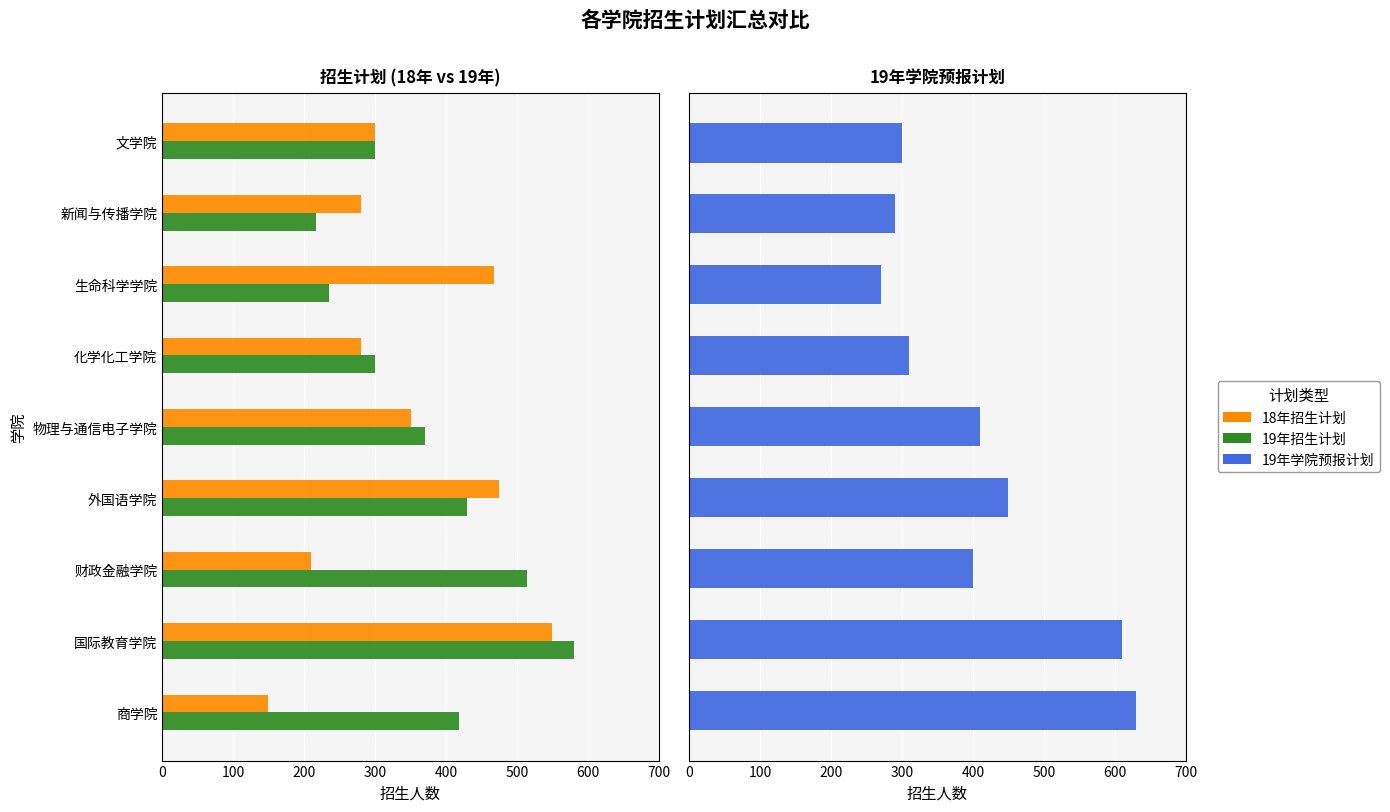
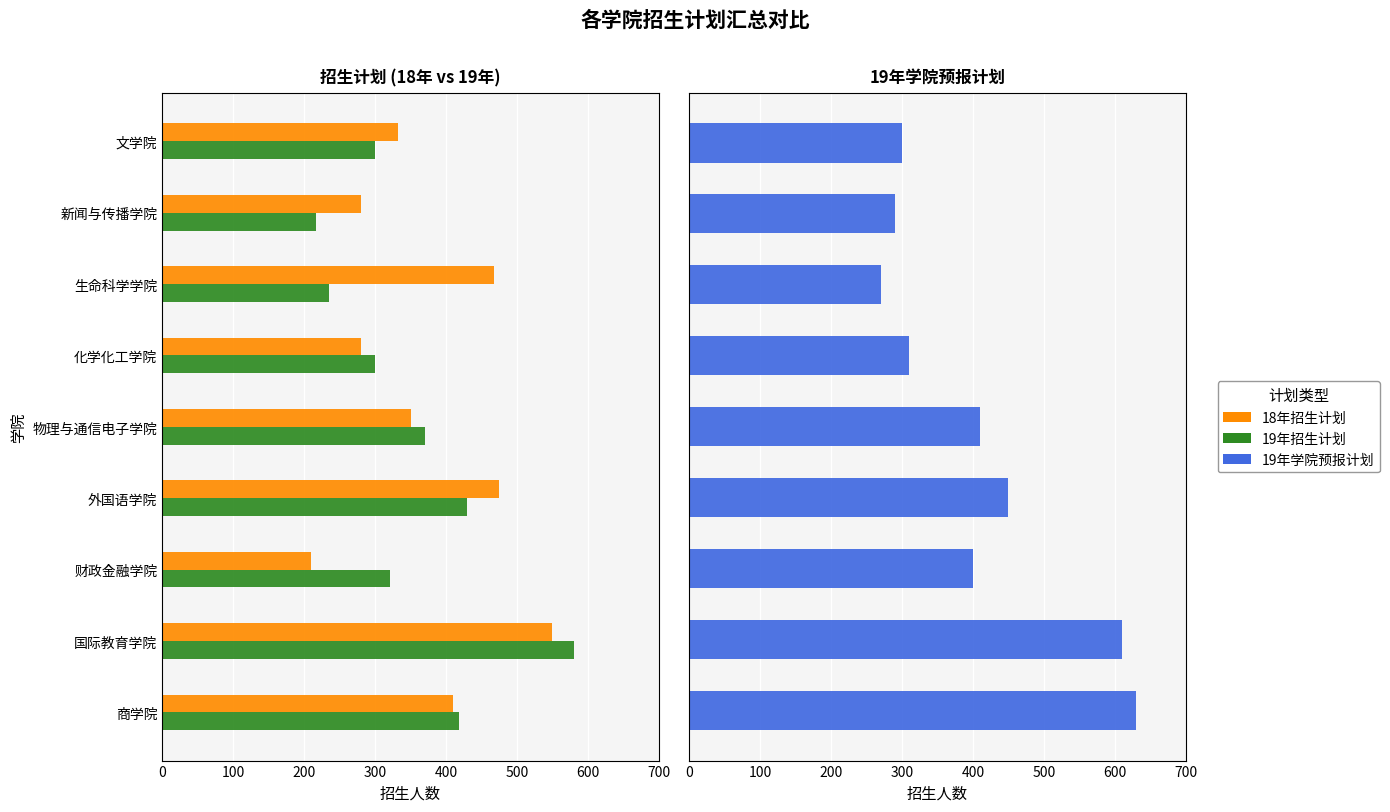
招生计划 (18年 vs 19年), 18年招生计划, 文学院: 300 -> 330
招生计划 (18年 vs 19年), 19年招生计划, 财政金融学院: 510 -> 320
招生计划 (18年 vs 19年), 18年招生计划, 商学院: 150 -> 410
